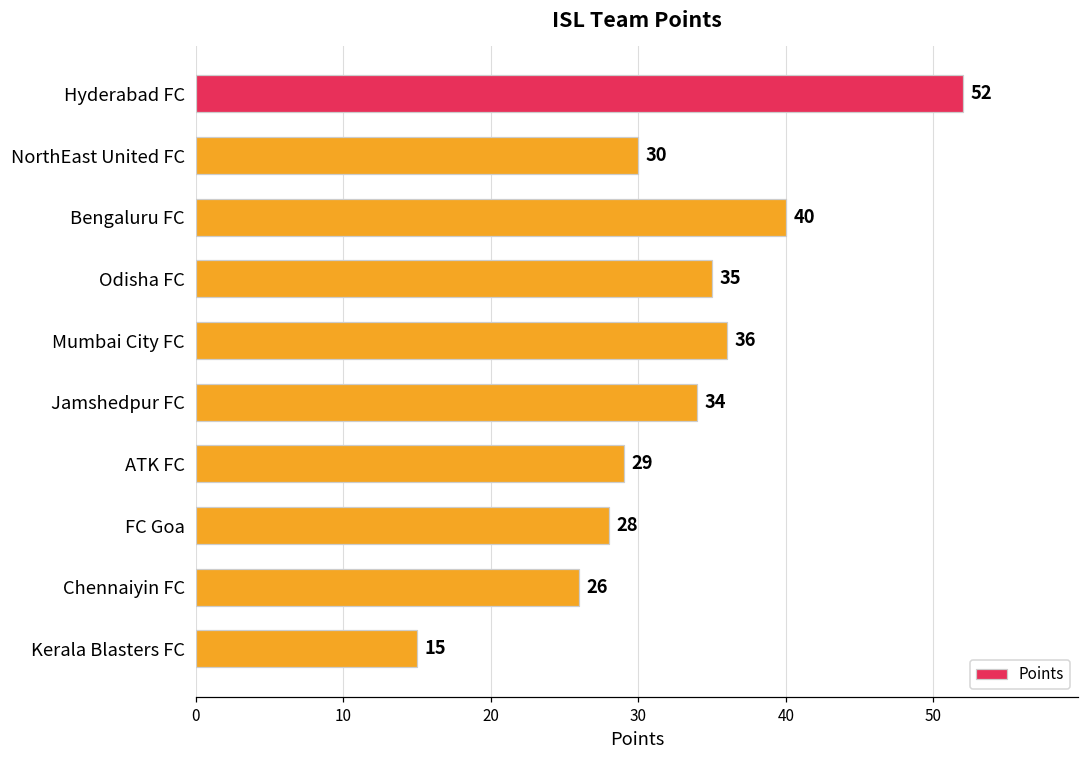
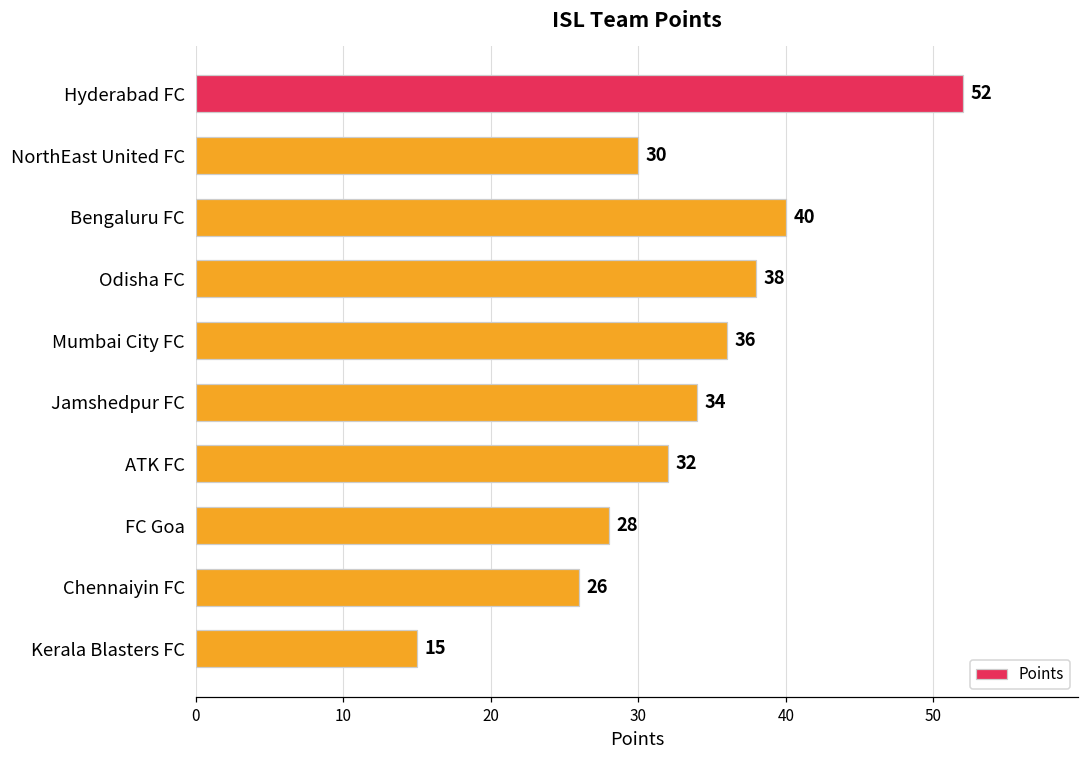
Odisha FC: 35 -> 38
ATK FC: 29 -> 32
